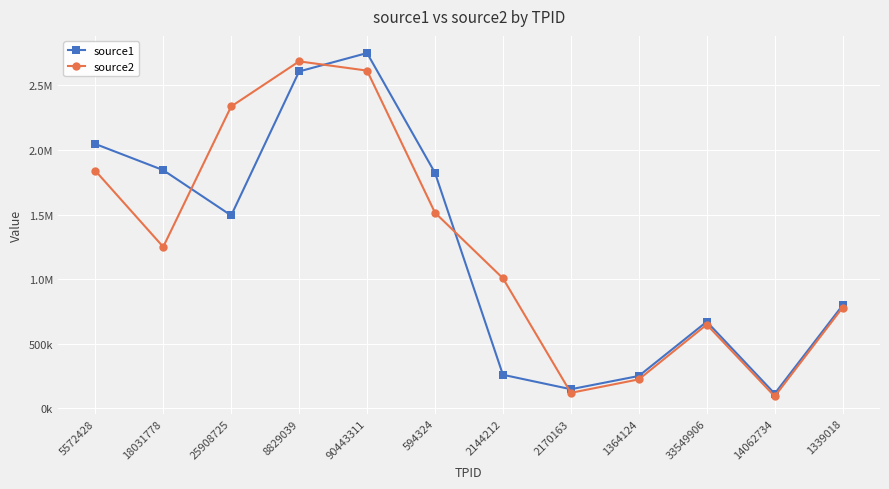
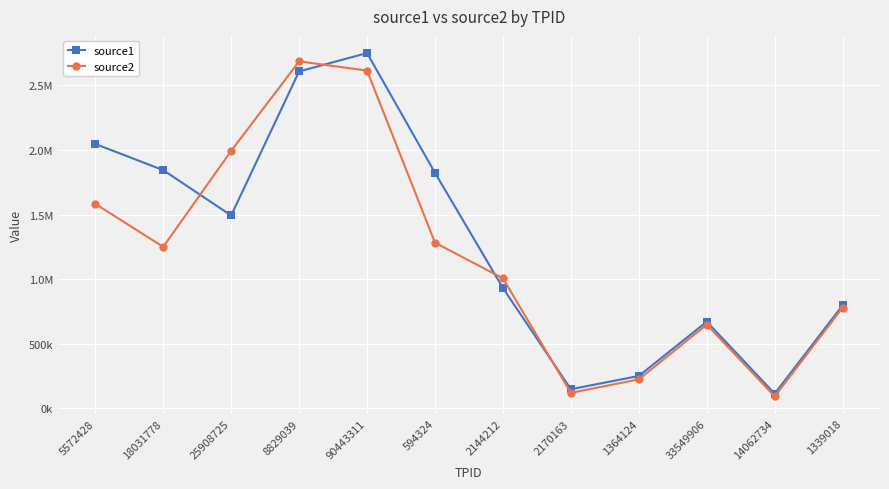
source2, 5572428: 1840000 -> 1580000
source2, 25908725: 2340000 -> 1990000
source2, 594324: 1520000 -> 1280000
source1, 2144212: 260000 -> 930000
